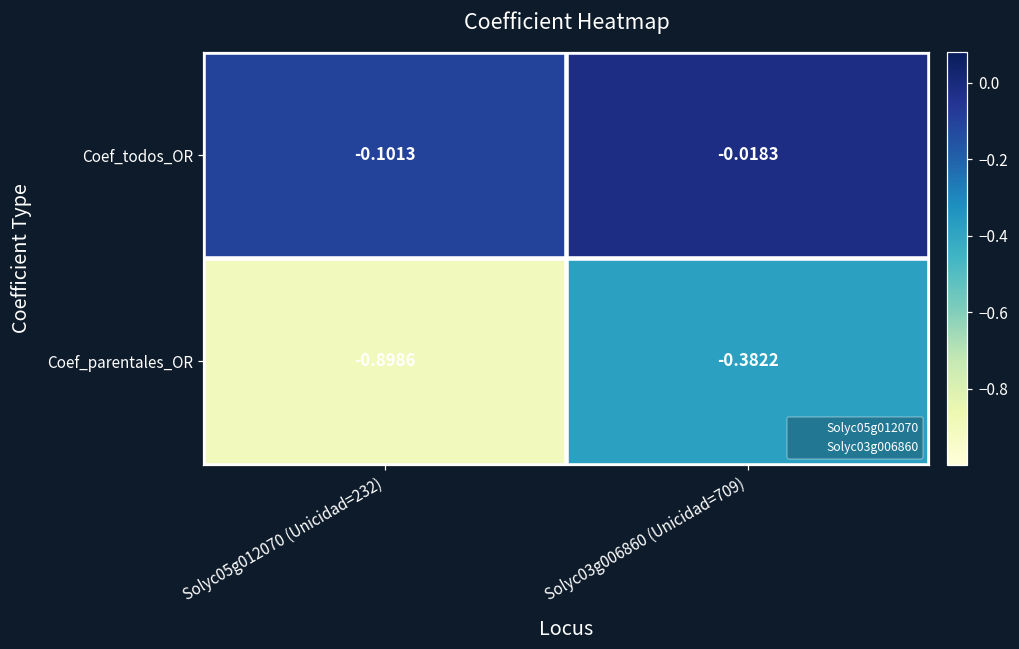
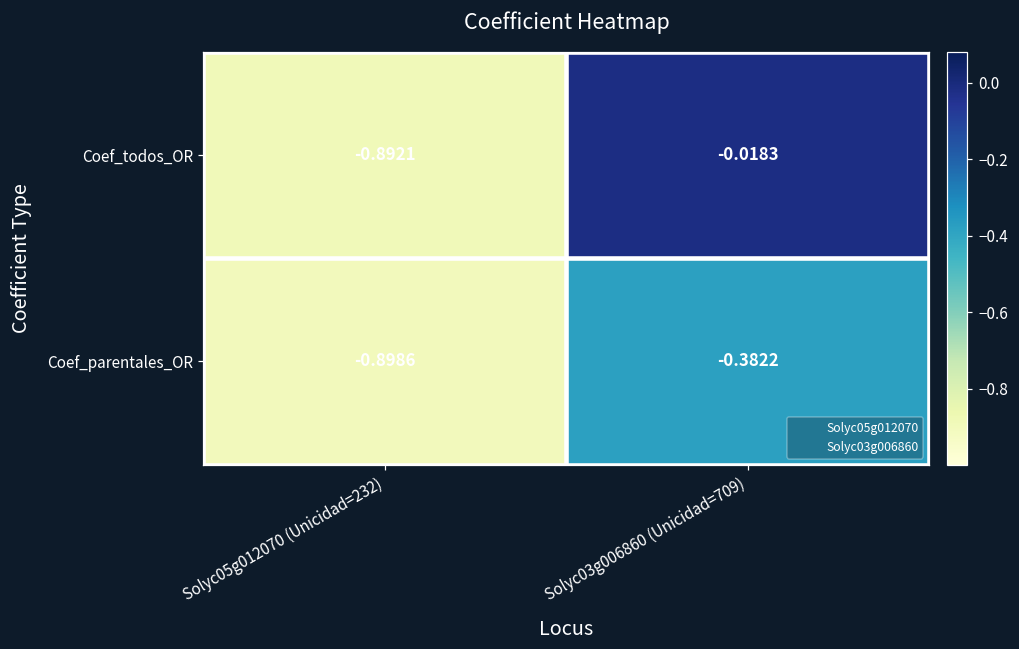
Coef_todos_OR, Solyc05g012070 (Unicidad=232): -0.1013 -> -0.8921
